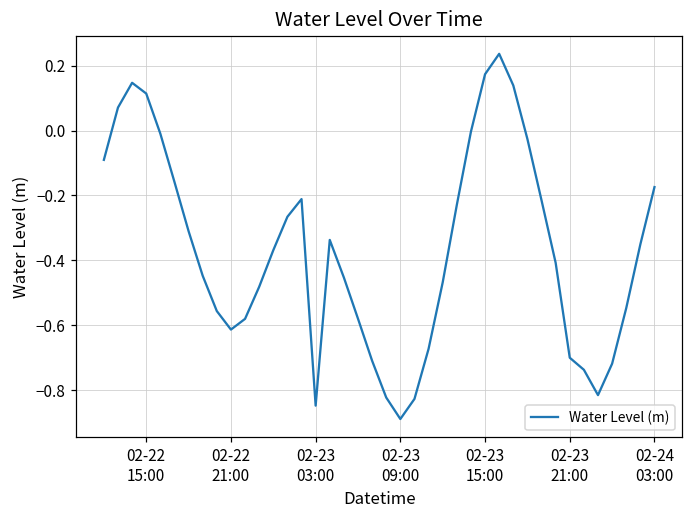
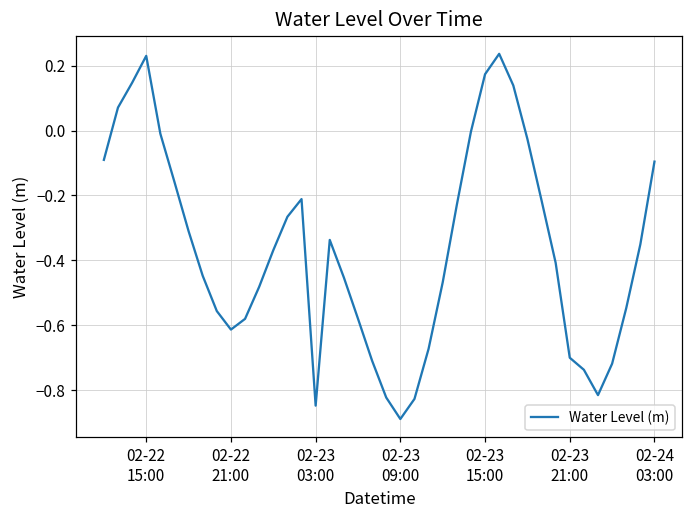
02-22 15:00: 0.11 -> 0.23
02-24 03:00: -0.17 -> -0.10
